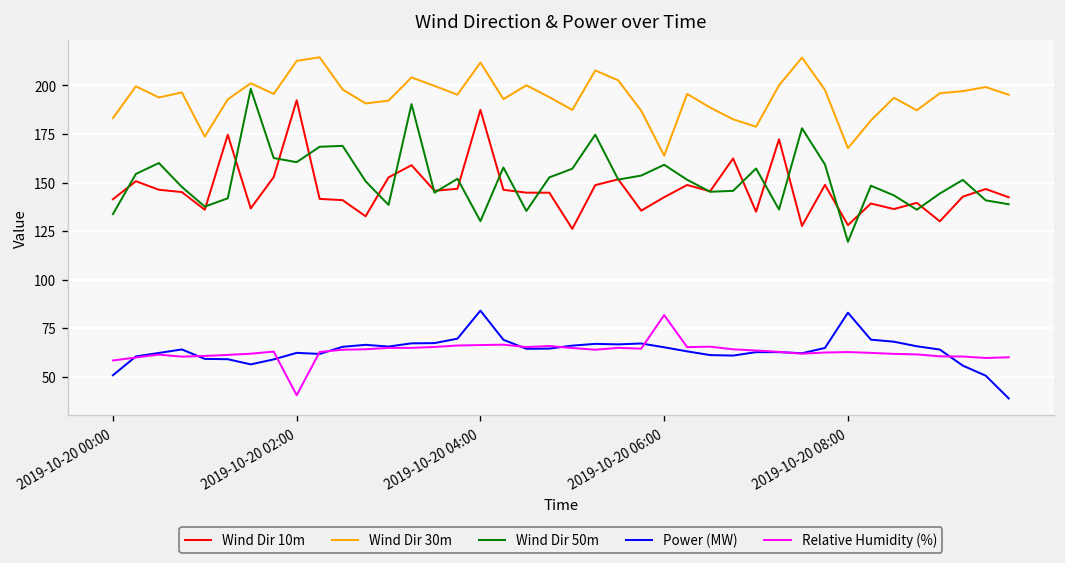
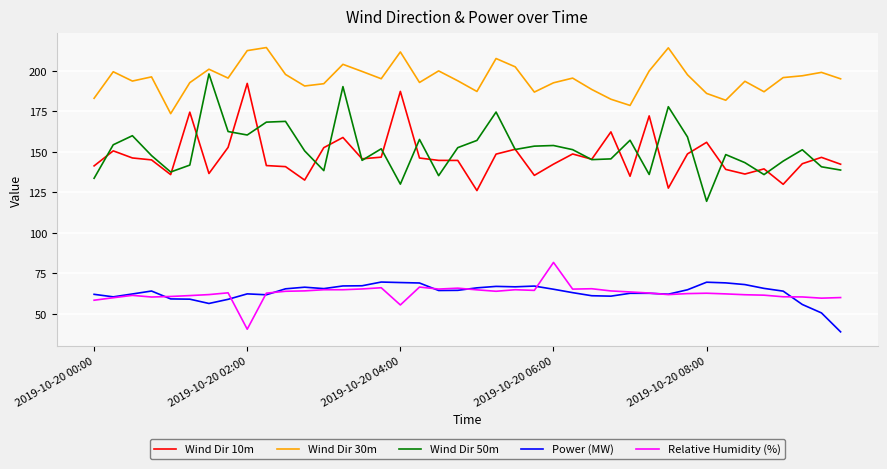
Power (MW), 2019-10-20 00:00: 51 -> 62
Power (MW), 2019-10-20 04:00: 84 -> 69
Relative Humidity (%), 2019-10-20 04:00: 66 -> 55
Wind Dir 30m, 2019-10-20 06:00: 164 -> 193
Wind Dir 50m, 2019-10-20 06:00: 159 -> 154
Wind Dir 10m, 2019-10-20 08:00: 128 -> 156
Wind Dir 30m, 2019-10-20 08:00: 168 -> 186
Power (MW), 2019-10-20 08:00: 83 -> 70
